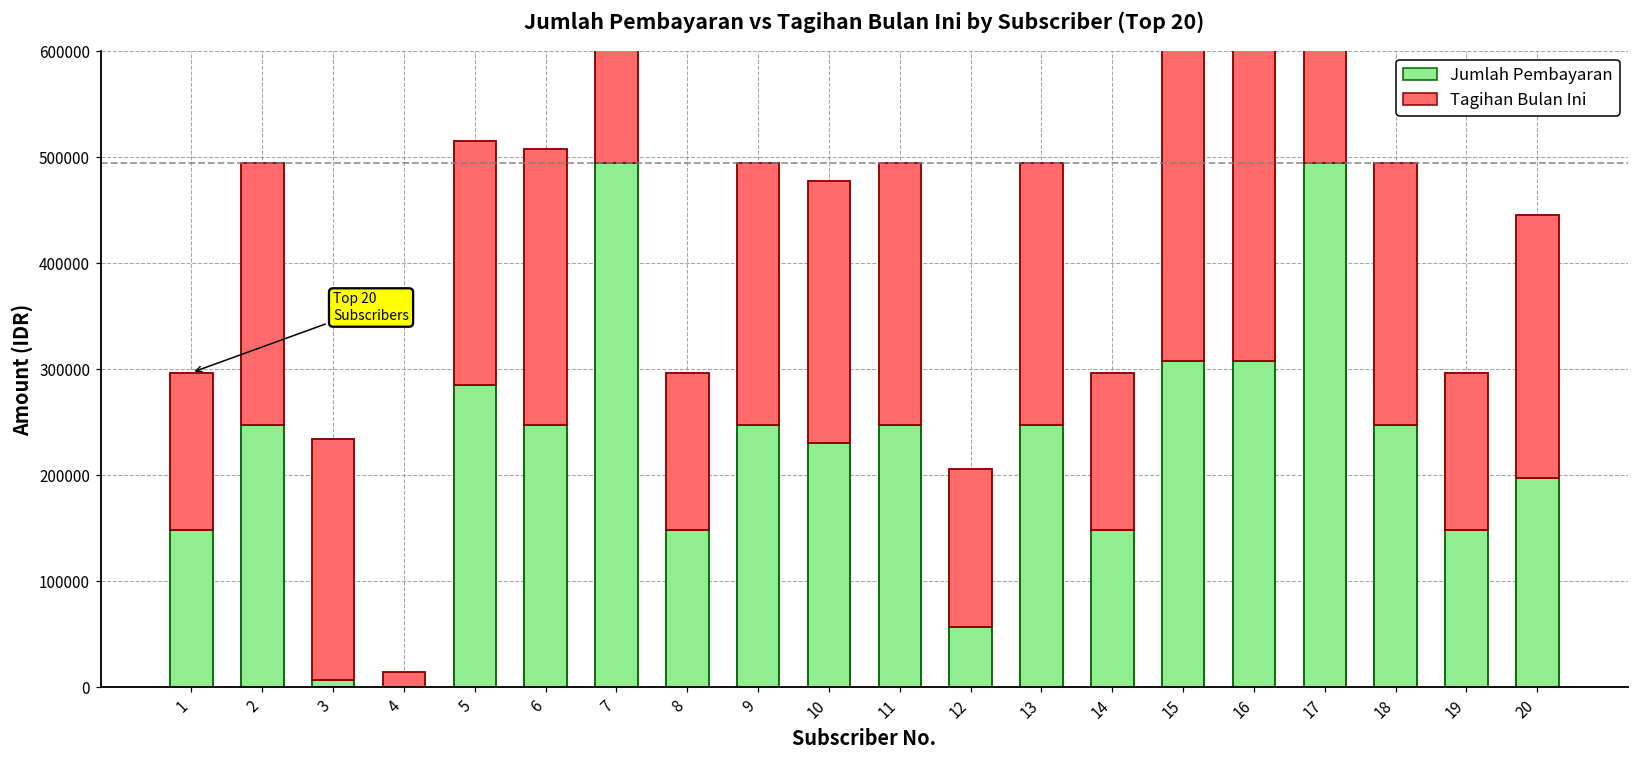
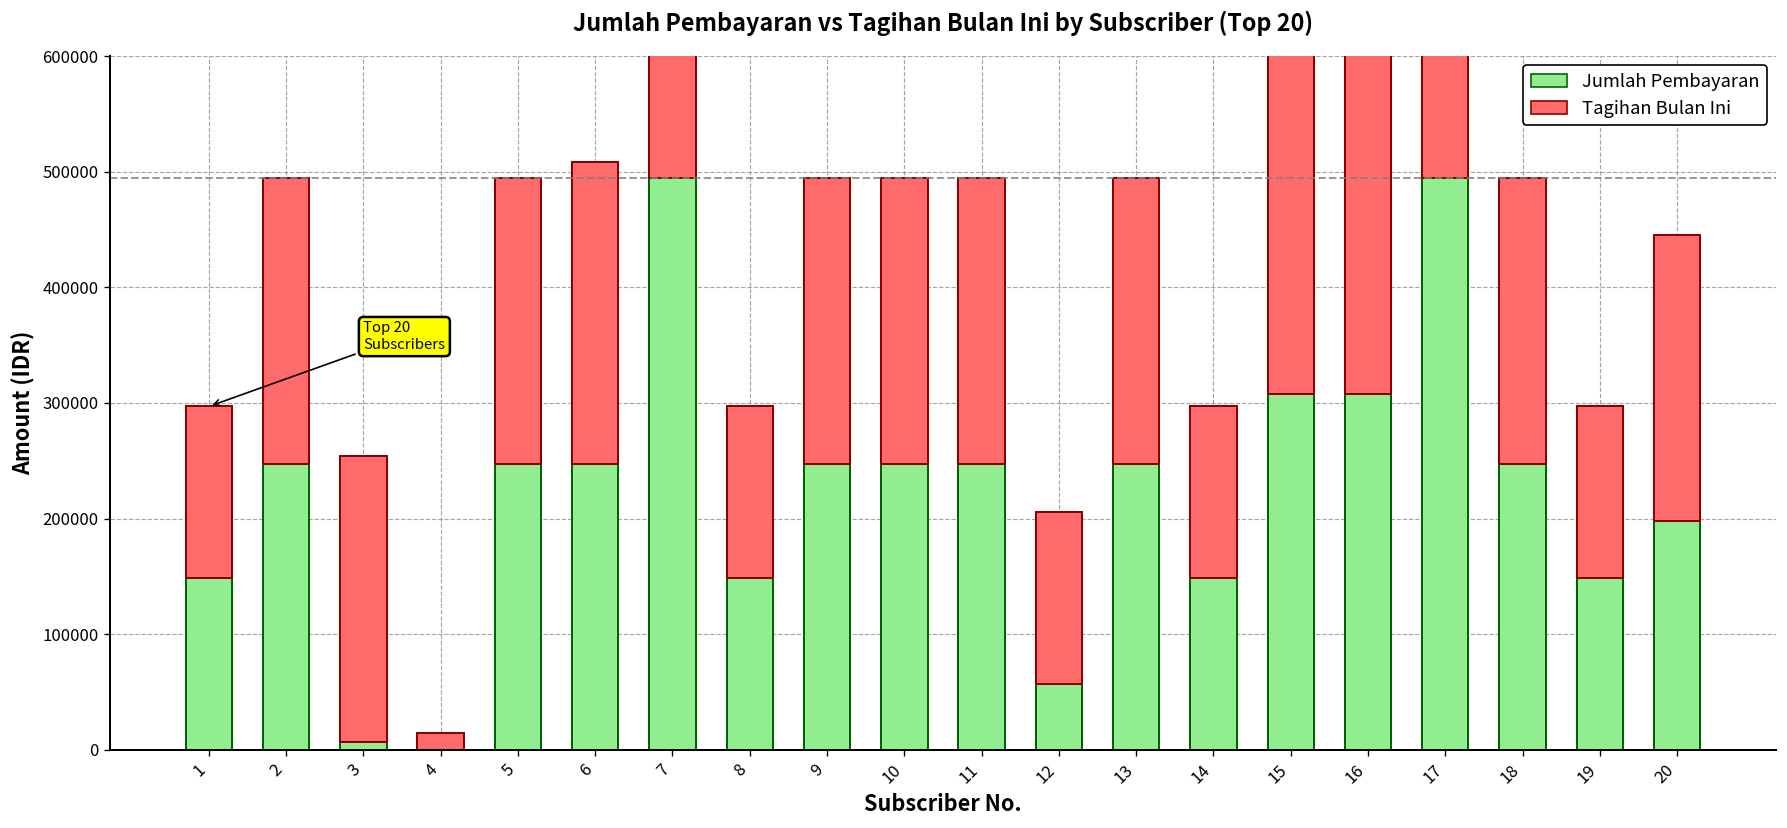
Tagihan Bulan Ini, 3: 230000 -> 250000
Jumlah Pembayaran, 5: 290000 -> 250000
Tagihan Bulan Ini, 5: 230000 -> 250000
Jumlah Pembayaran, 10: 230000 -> 250000
